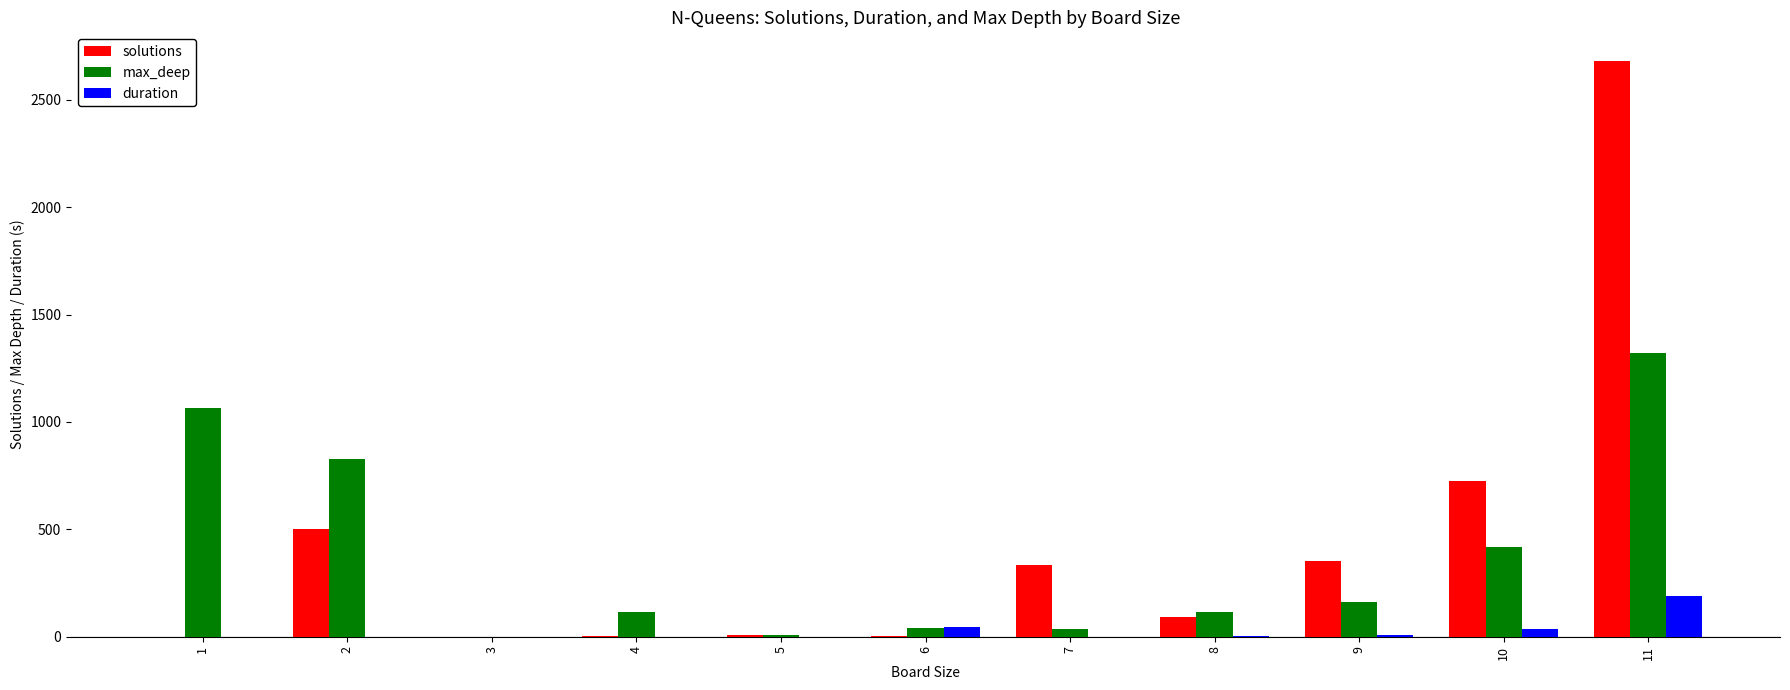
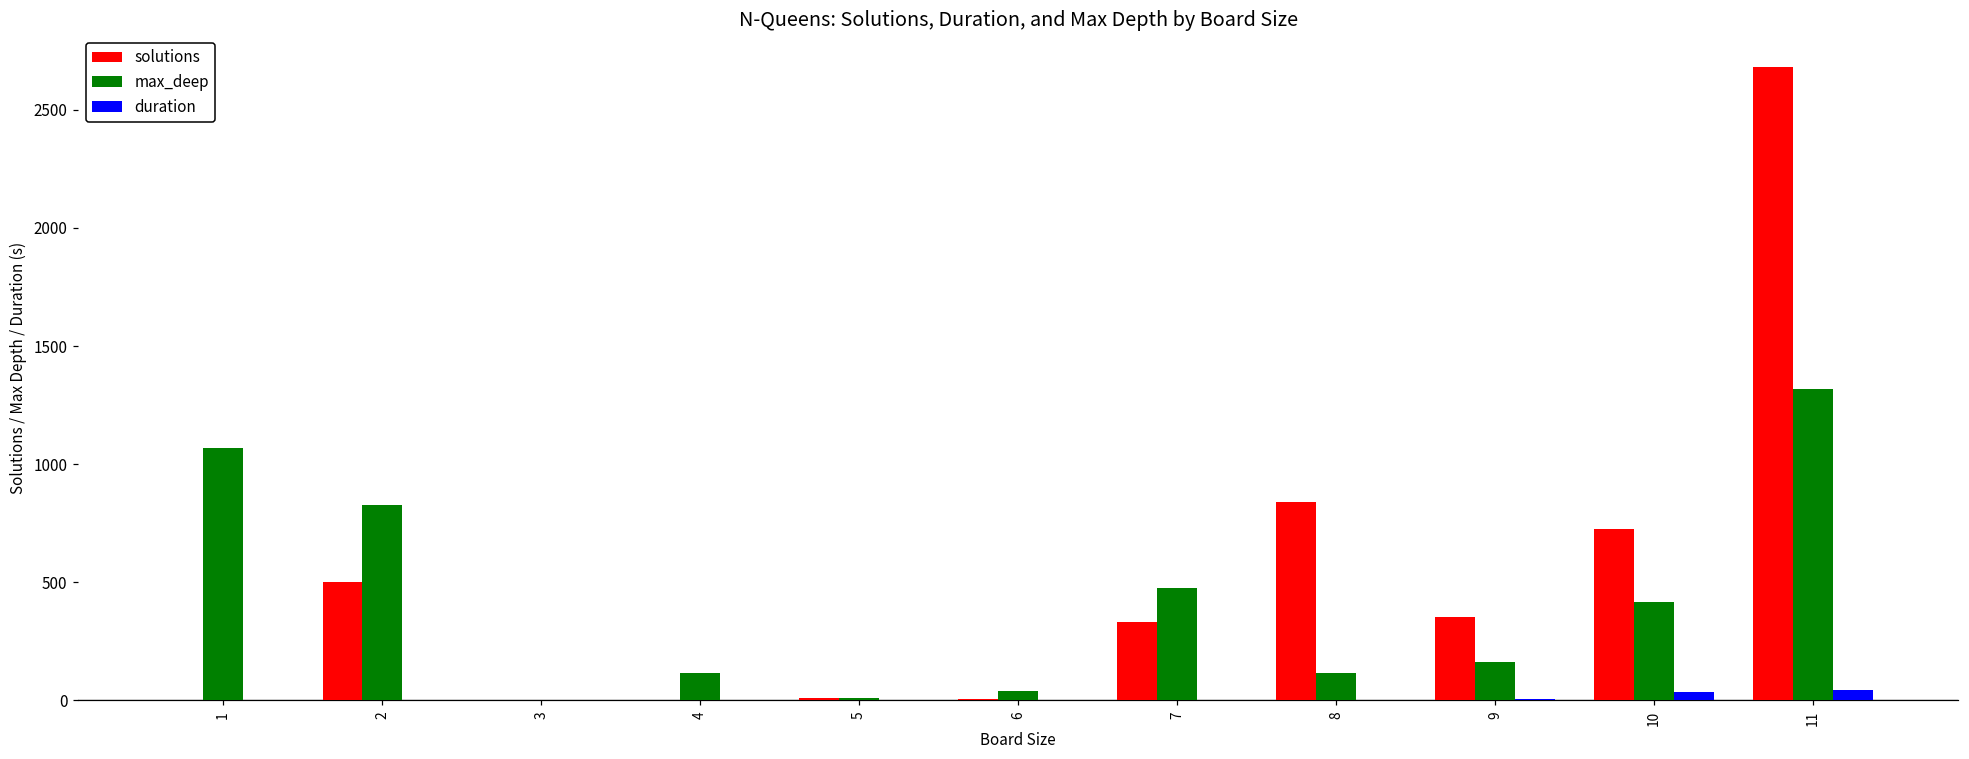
duration, 6: 40 -> 0
max_deep, 7: 40 -> 480
solutions, 8: 90 -> 840
duration, 11: 190 -> 40
